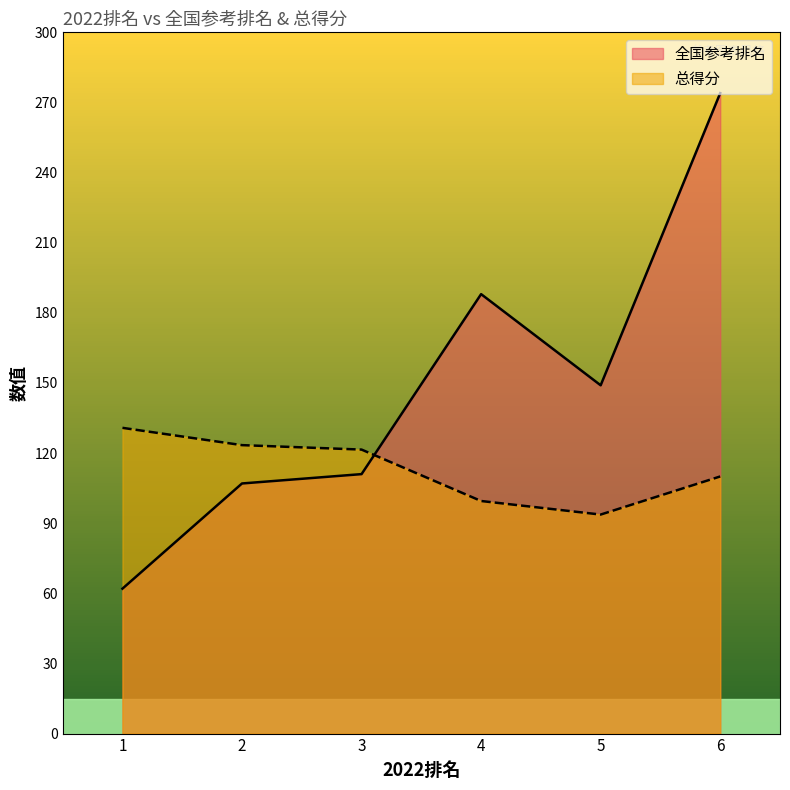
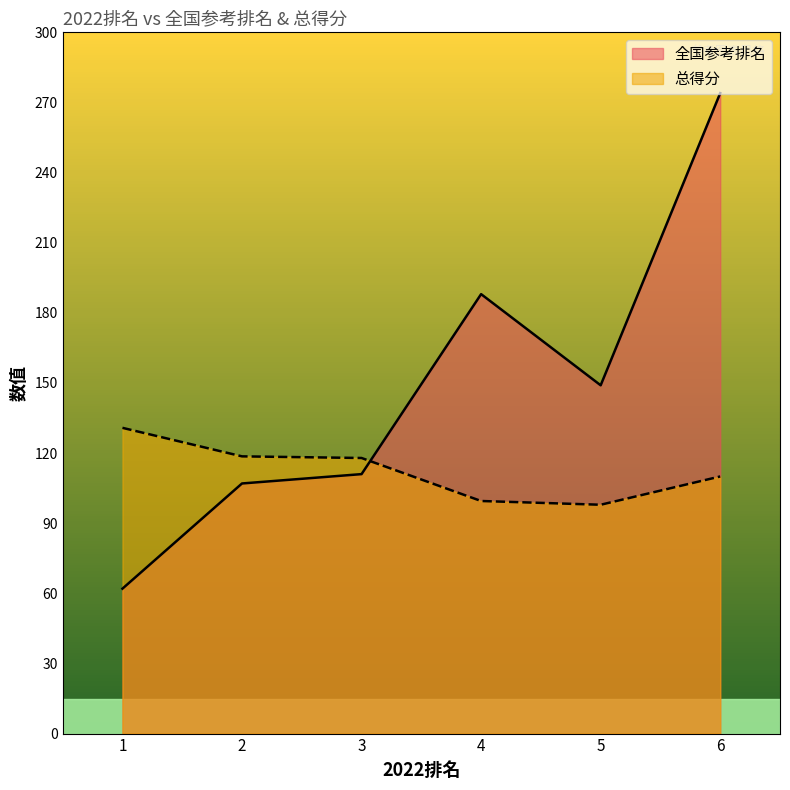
总得分, 2: 123 -> 119
总得分, 3: 122 -> 118
总得分, 5: 94 -> 98
